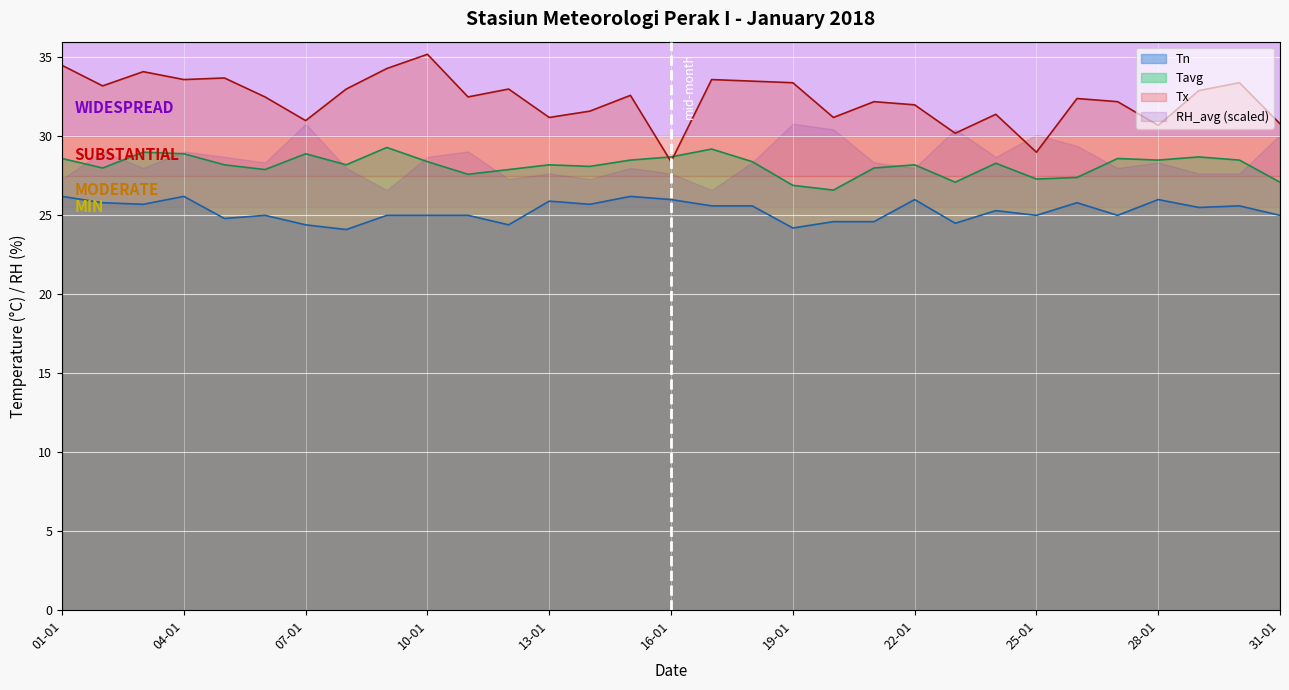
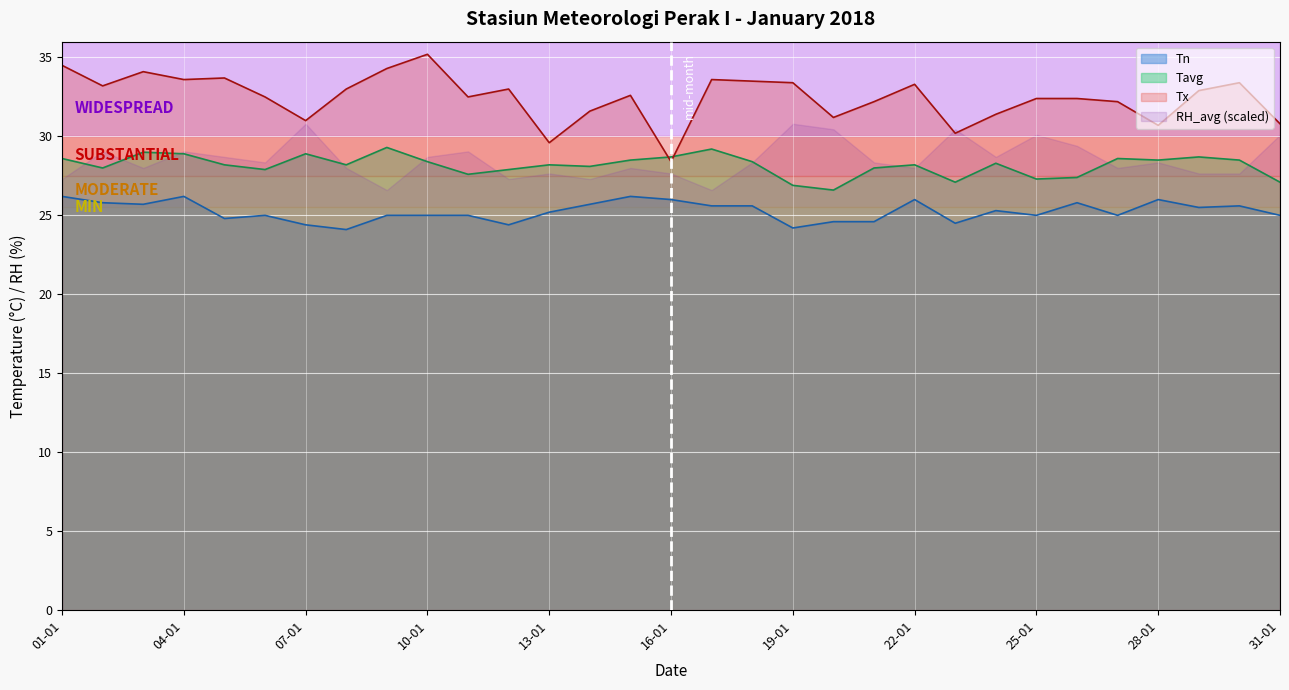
Tn, 13-01: 25.9 -> 25.2
Tx, 13-01: 31.2 -> 29.6
Tx, 22-01: 32.0 -> 33.3
Tx, 25-01: 29.0 -> 32.4
